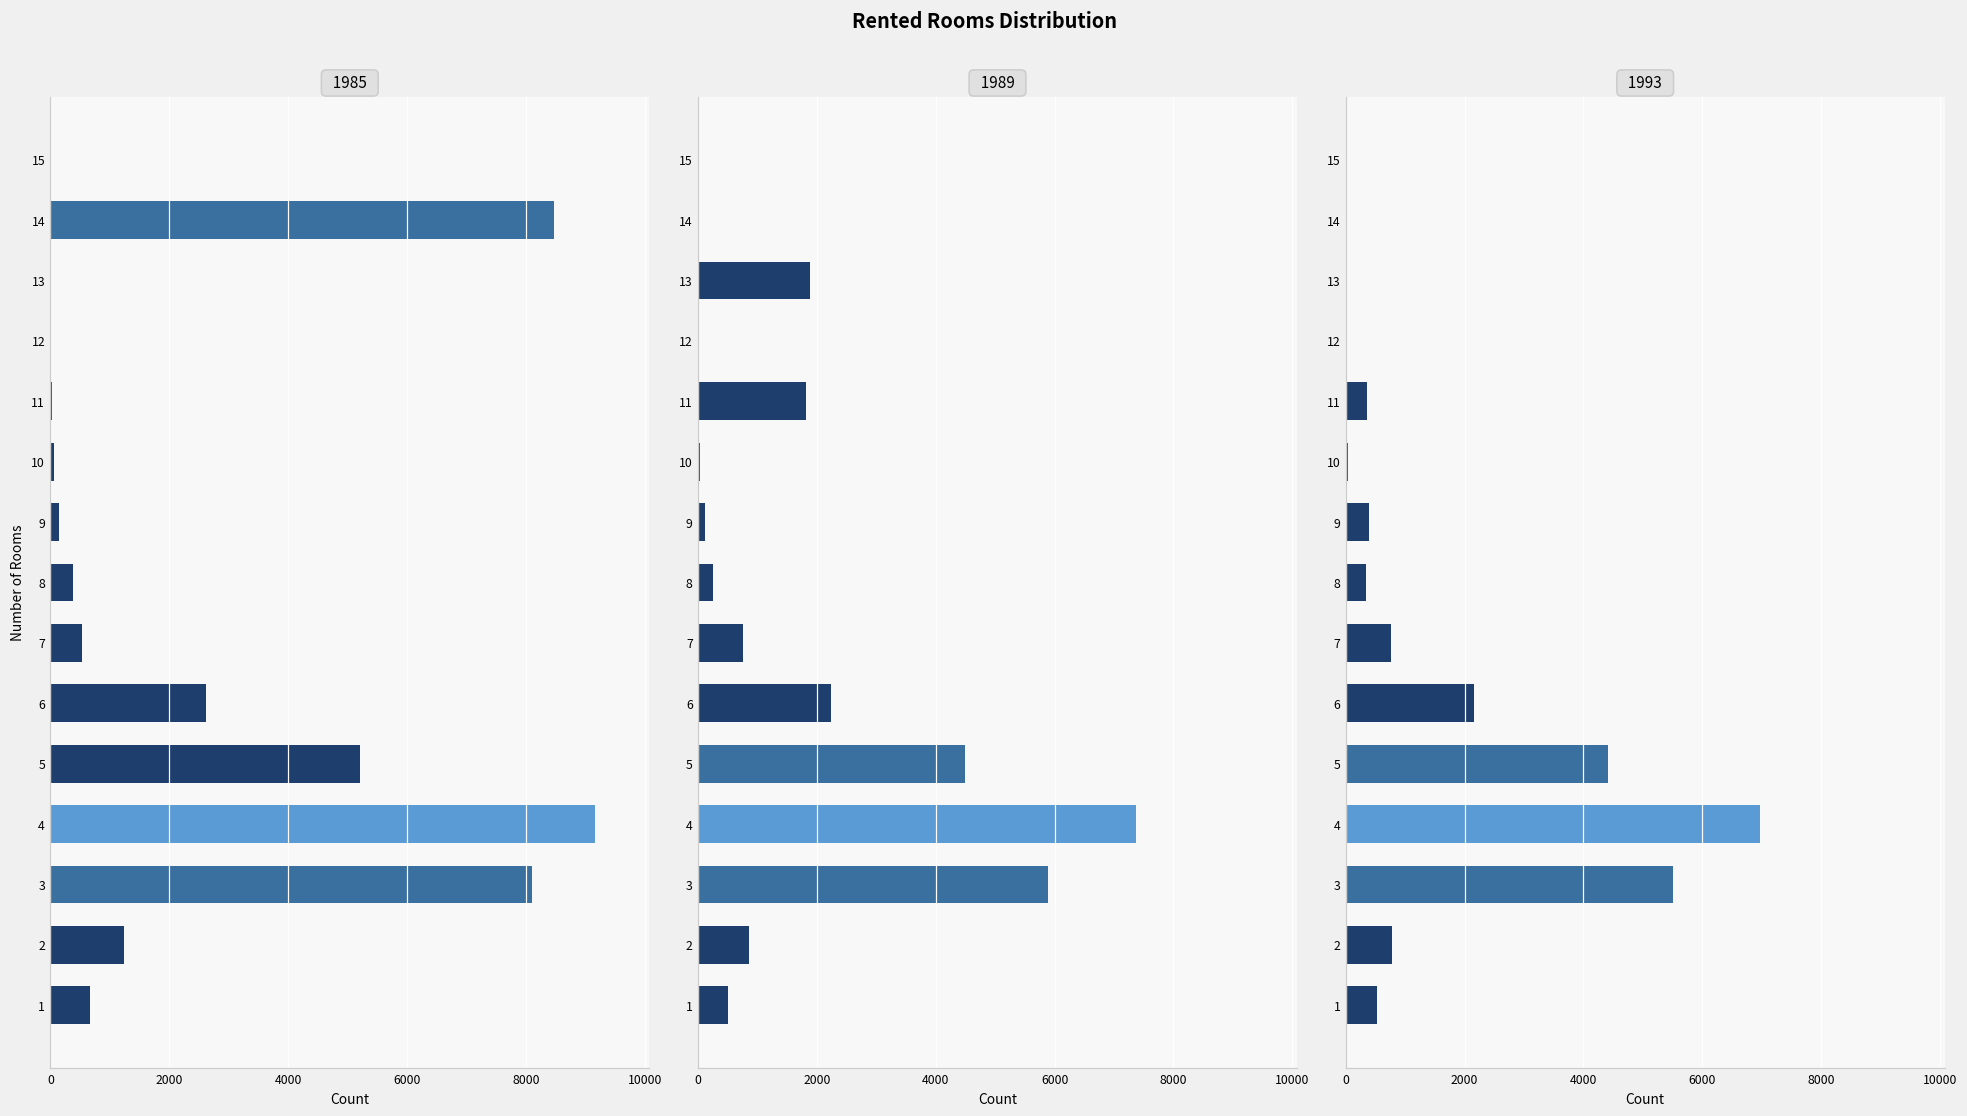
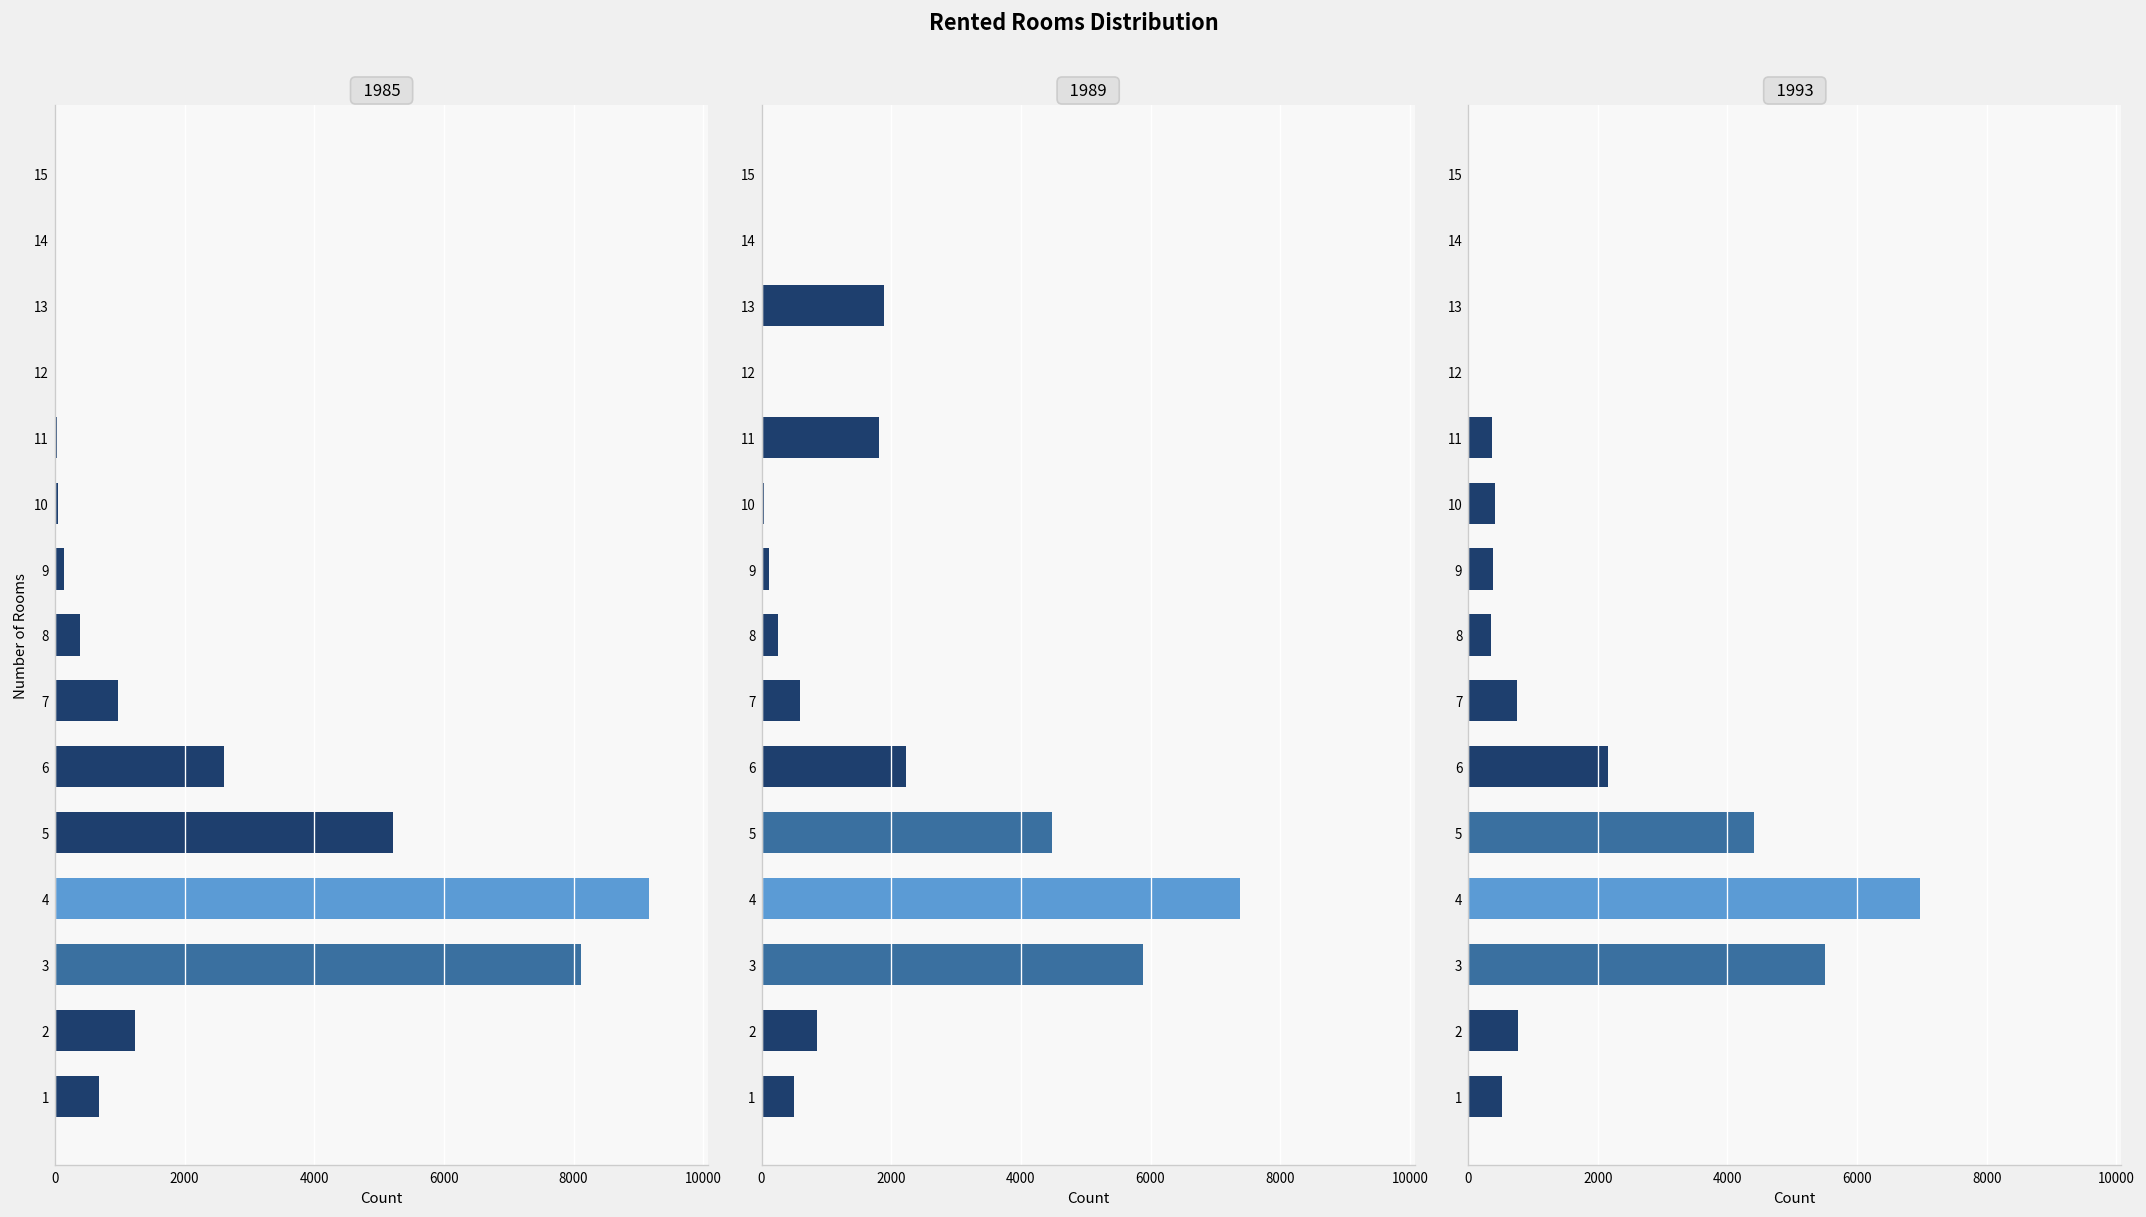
1985, 14: 8500 -> 0
1985, 7: 500 -> 1000
1989, 7: 800 -> 600
1993, 10: 0 -> 400
